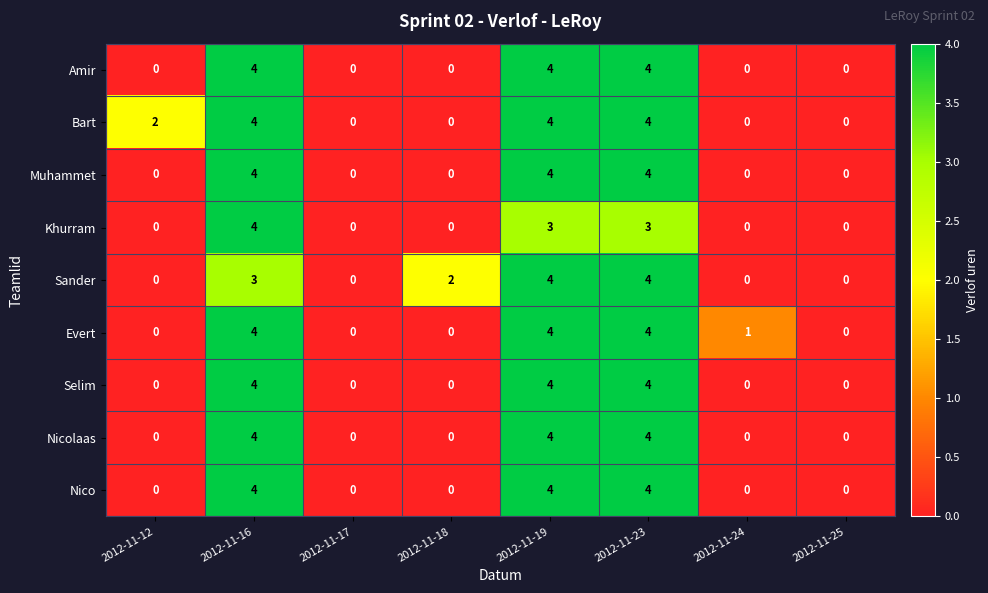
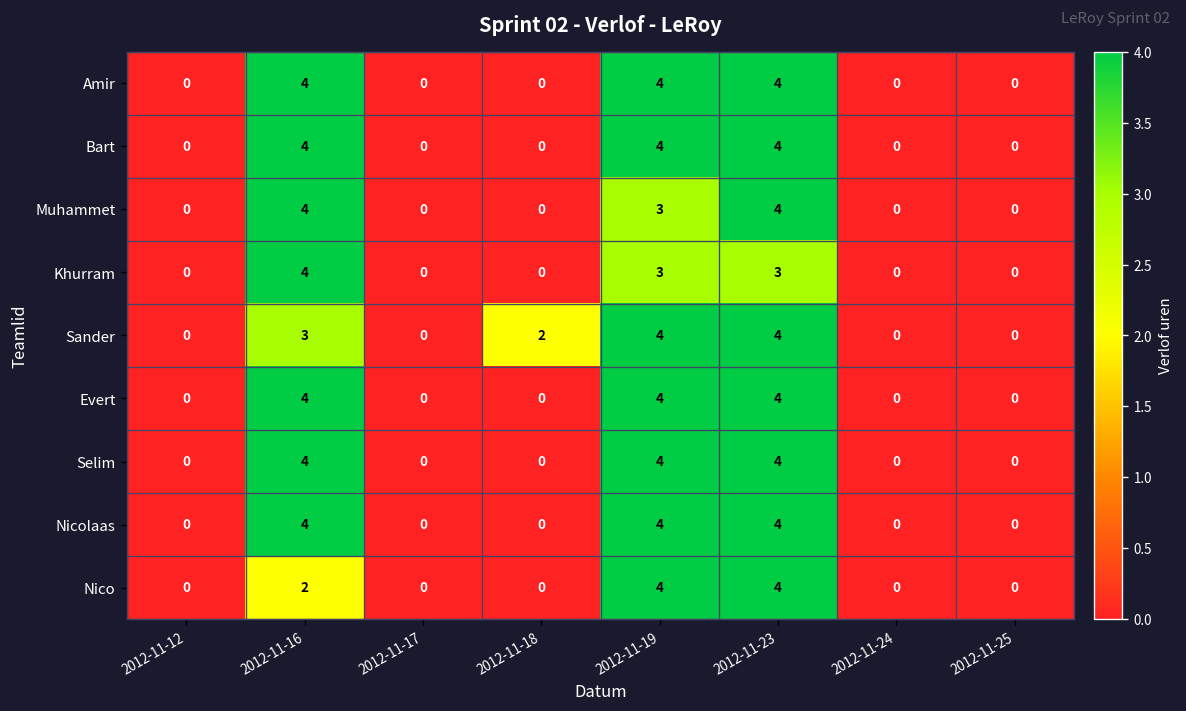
Bart, 2012-11-12: 2 -> 0
Muhammet, 2012-11-19: 4 -> 3
Evert, 2012-11-24: 1 -> 0
Nico, 2012-11-16: 4 -> 2
